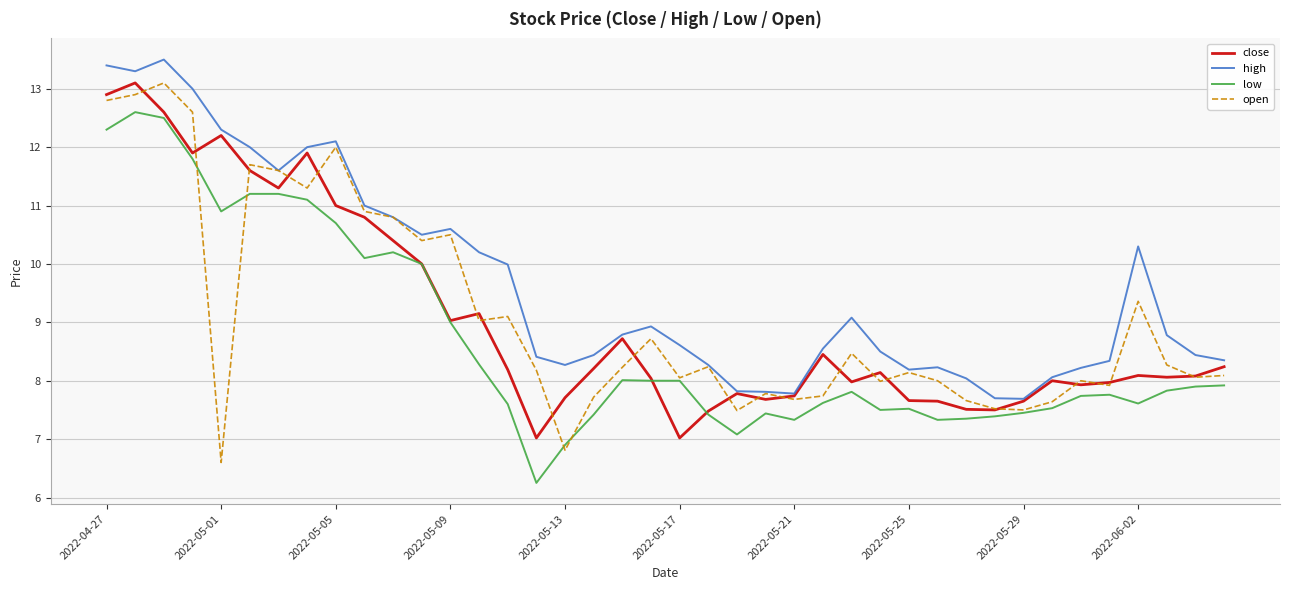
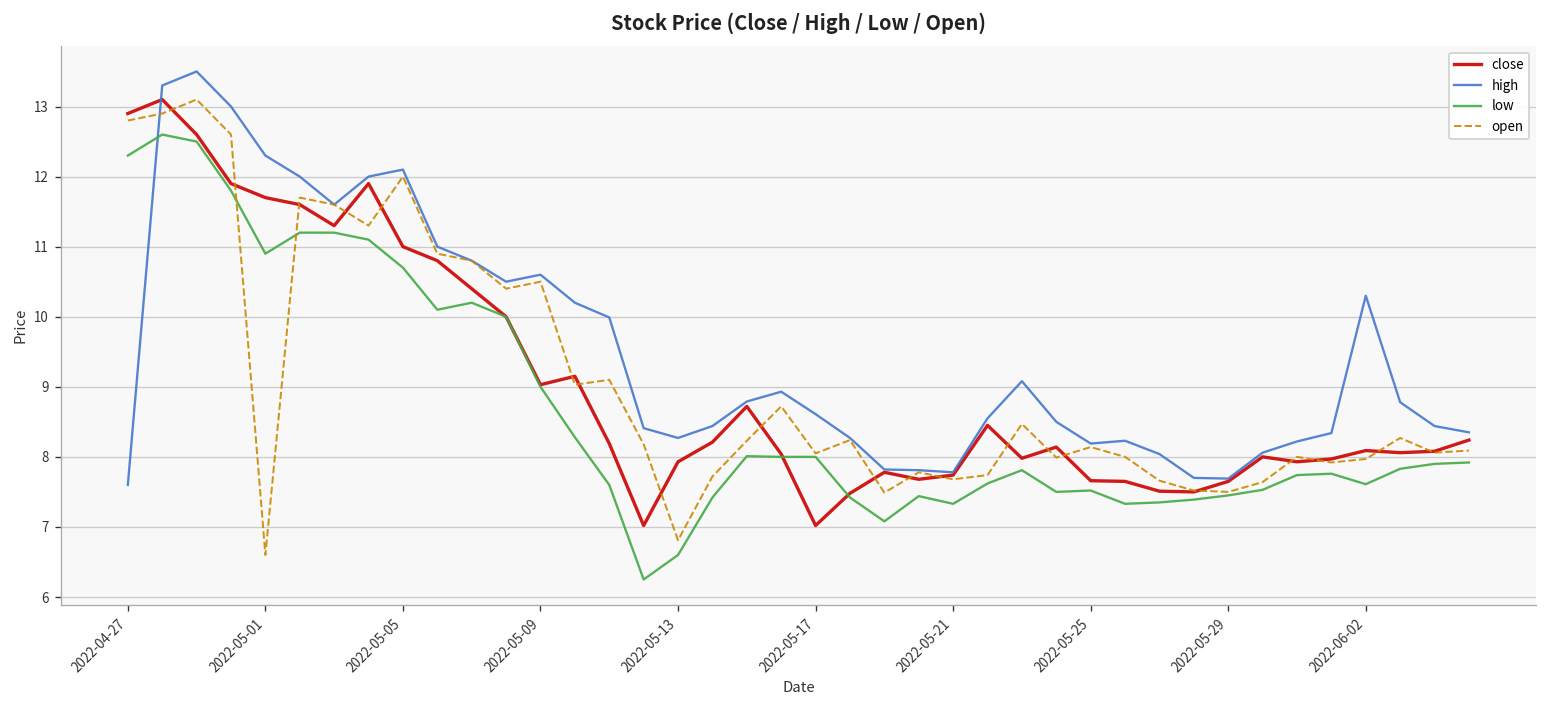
high, 2022-04-27: 13.4 -> 7.6
close, 2022-05-01: 12.2 -> 11.7
close, 2022-05-13: 7.7 -> 7.9
low, 2022-05-13: 6.9 -> 6.6
open, 2022-06-02: 9.4 -> 8.0
